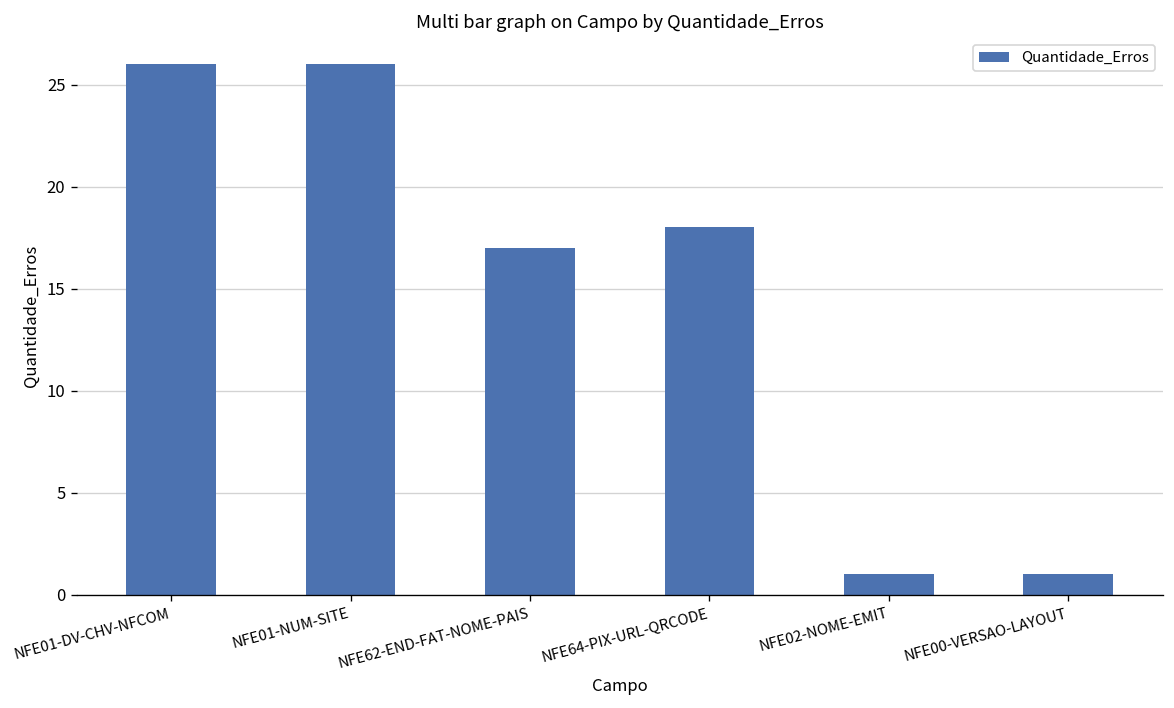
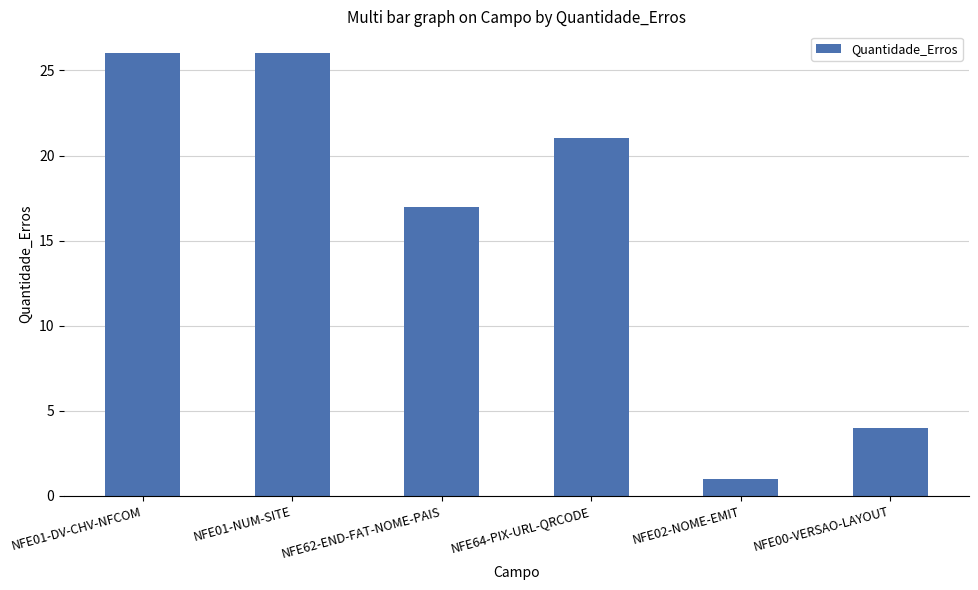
NFE64-PIX-URL-QRCODE: 18 -> 21
NFE00-VERSAO-LAYOUT: 1 -> 4
